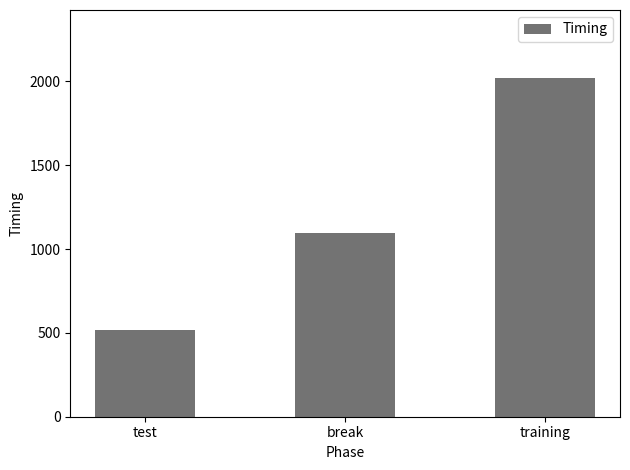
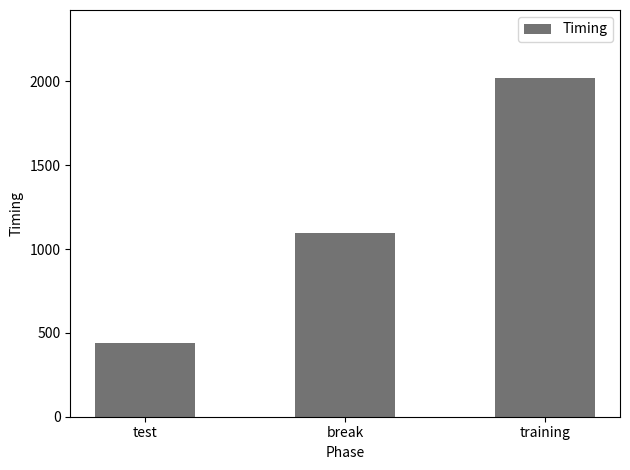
test: 520 -> 440
